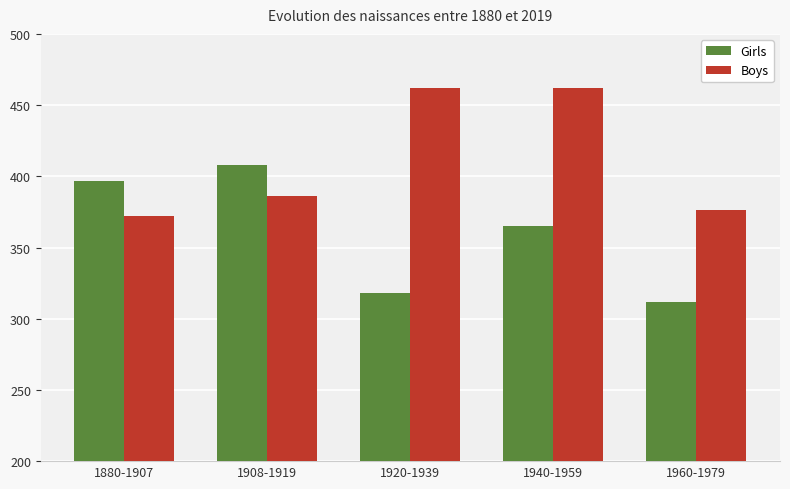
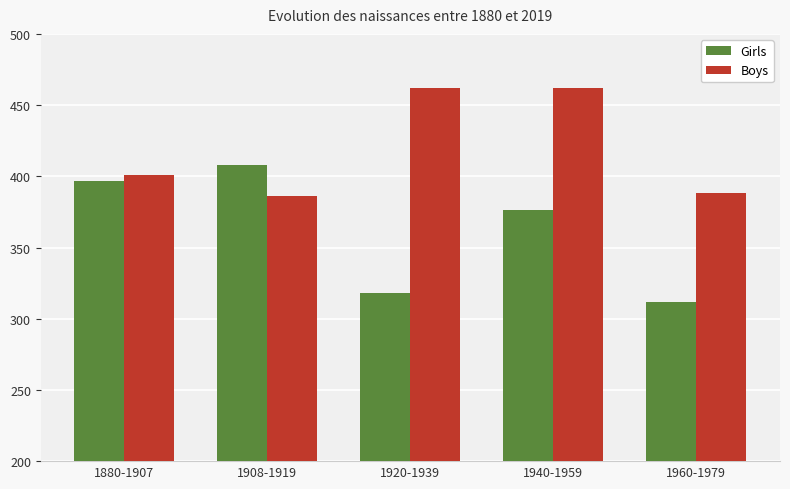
Boys, 1880-1907: 372 -> 401
Girls, 1940-1959: 365 -> 376
Boys, 1960-1979: 376 -> 388
